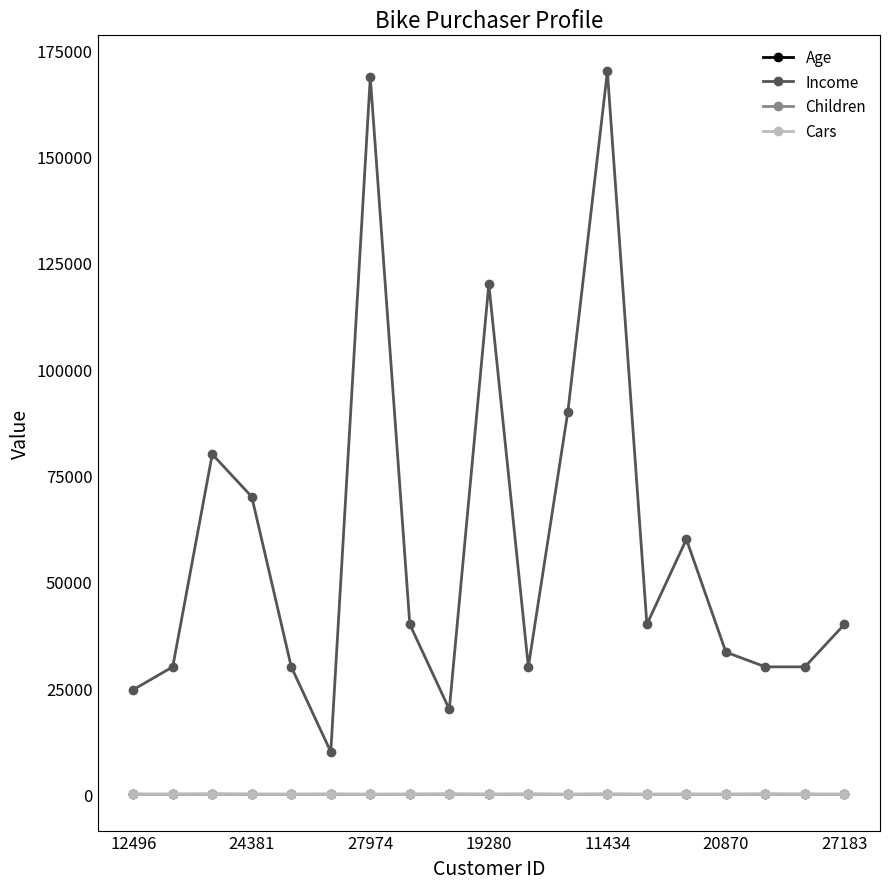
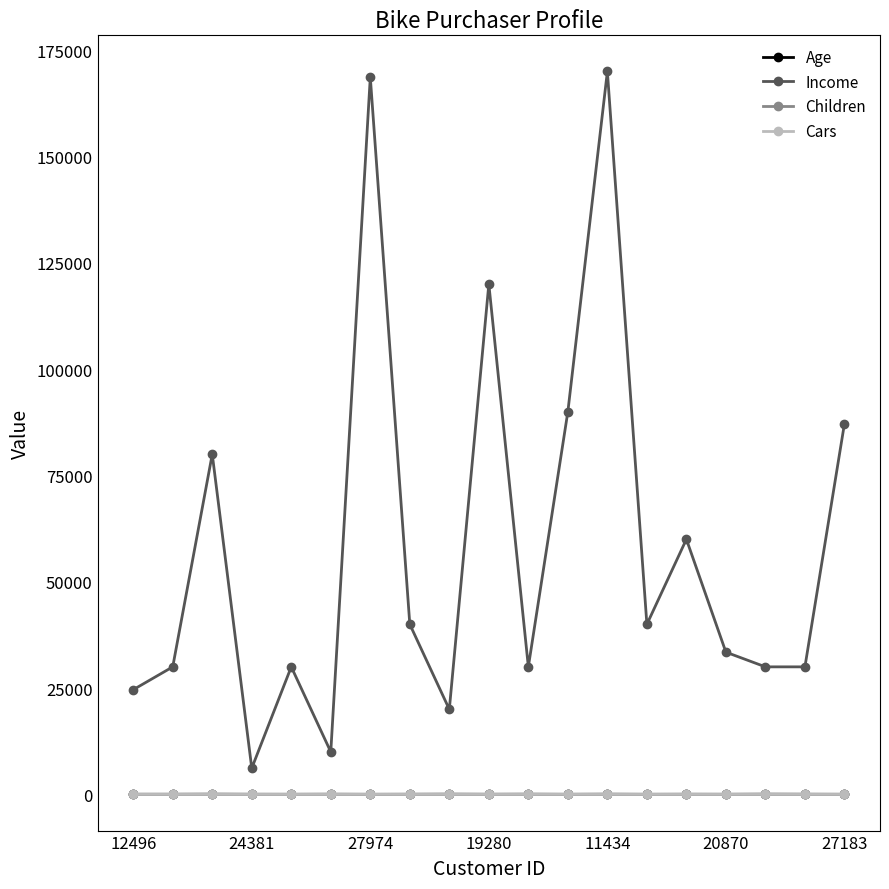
Income, 24381: 70000 -> 6000
Income, 27183: 40000 -> 87000
